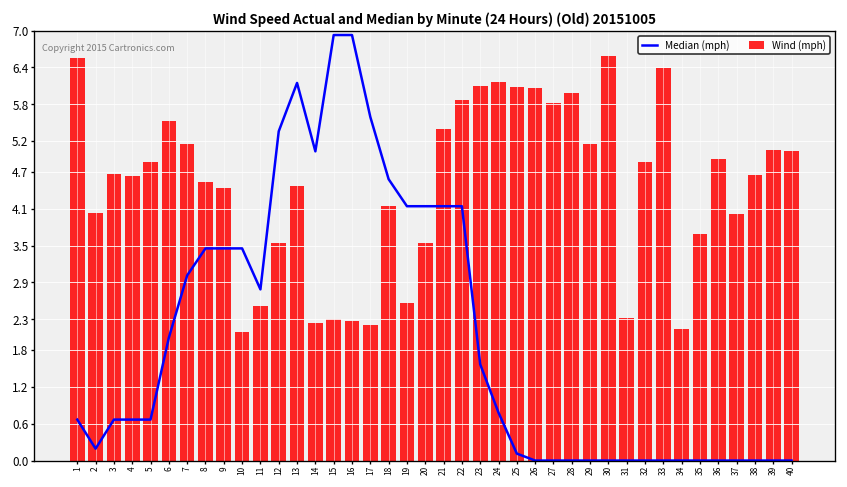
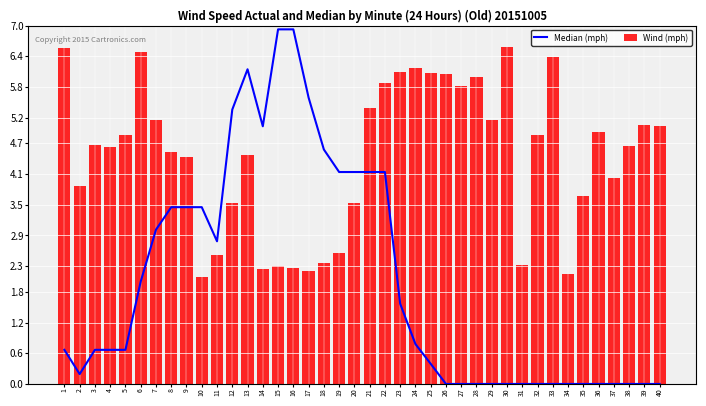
Wind (mph), 2: 4.0 -> 3.9
Wind (mph), 6: 5.5 -> 6.5
Wind (mph), 18: 4.1 -> 2.4
Median (mph), 25: 0.1 -> 0.4
